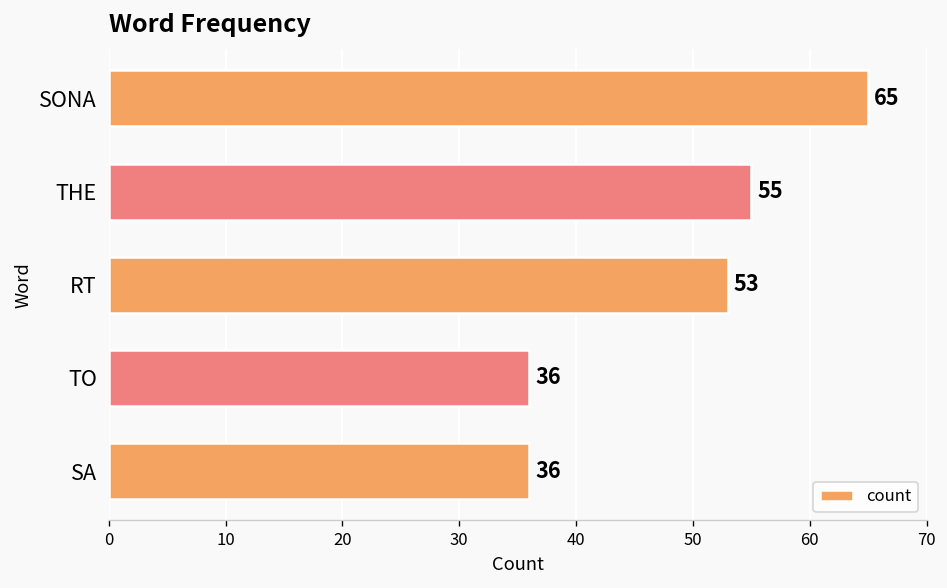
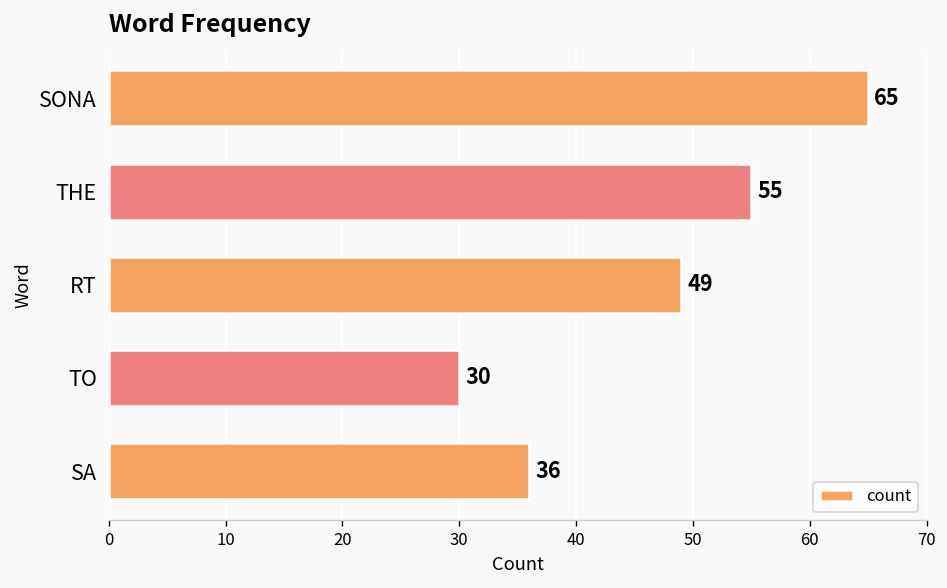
RT: 53 -> 49
TO: 36 -> 30
